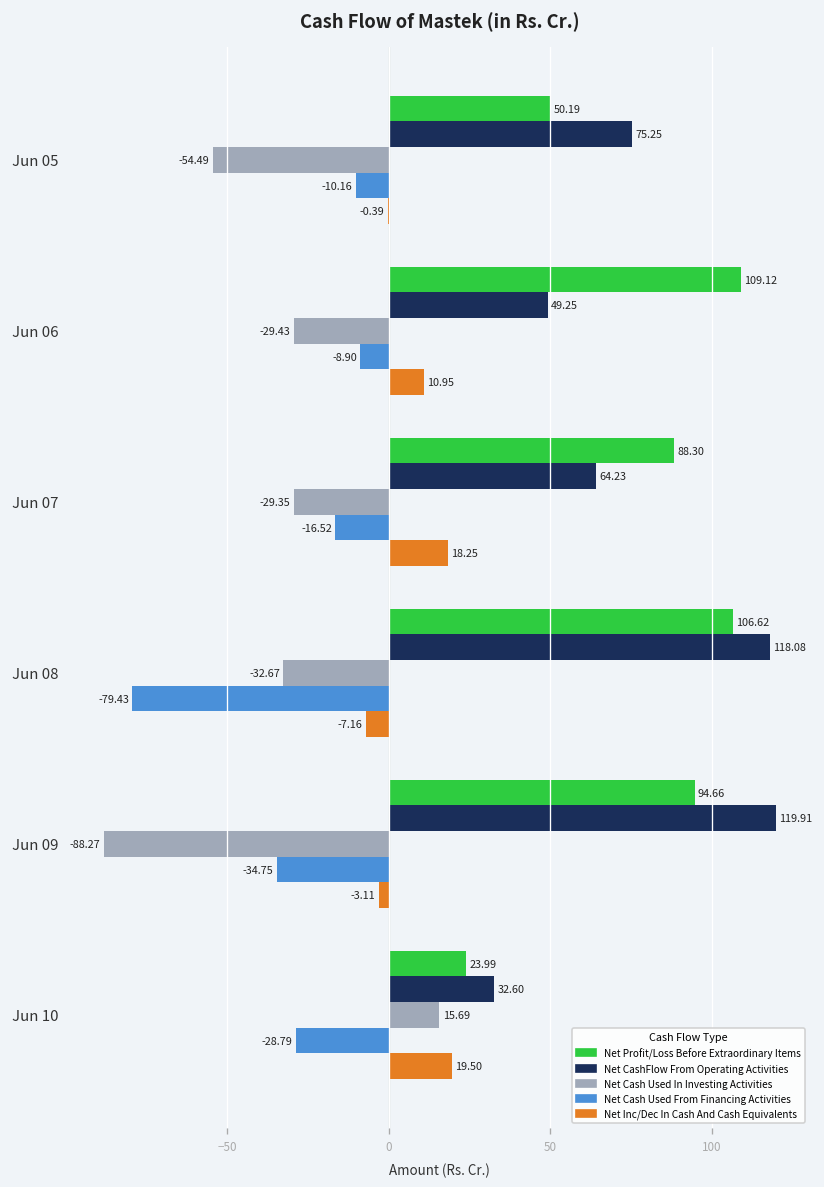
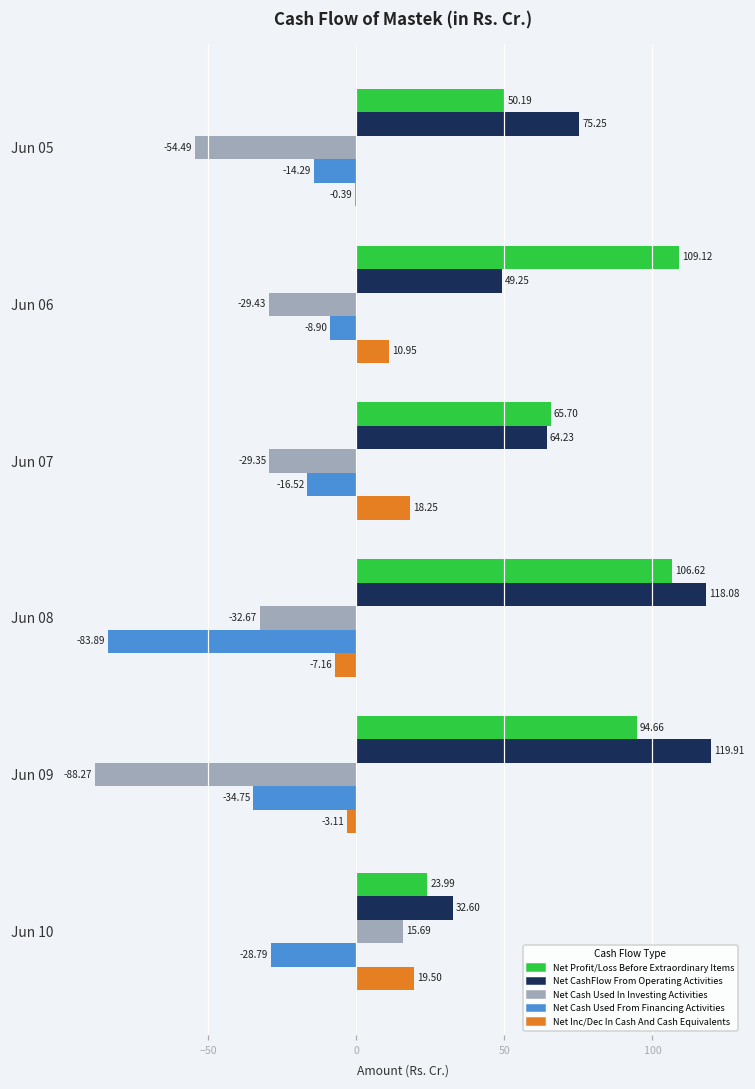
Net Cash Used From Financing Activities, Jun 05: -10.16 -> -14.29
Net Profit/Loss Before Extraordinary Items, Jun 07: 88.30 -> 65.70
Net Cash Used From Financing Activities, Jun 08: -79.43 -> -83.89
